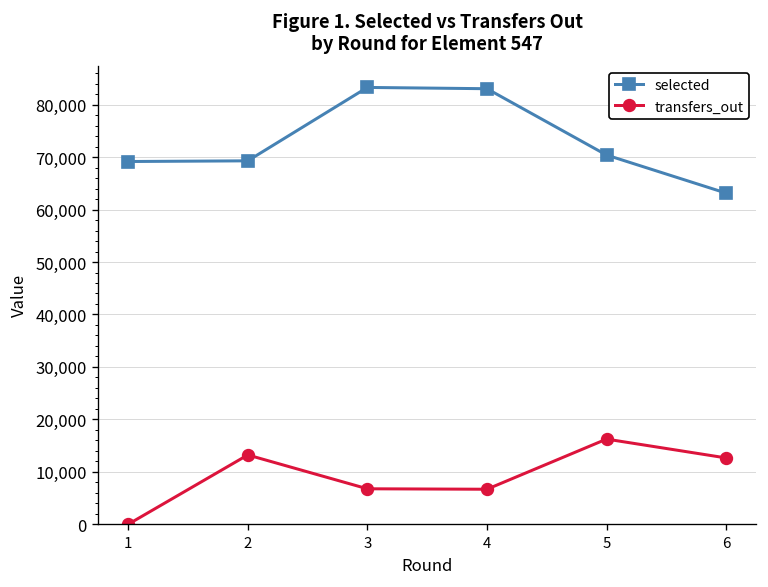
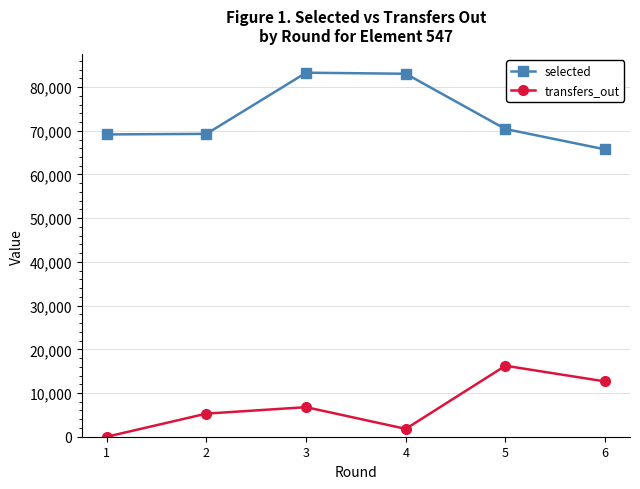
transfers_out, 2: 13,000 -> 5,000
transfers_out, 4: 7,000 -> 2,000
selected, 6: 63,000 -> 66,000
